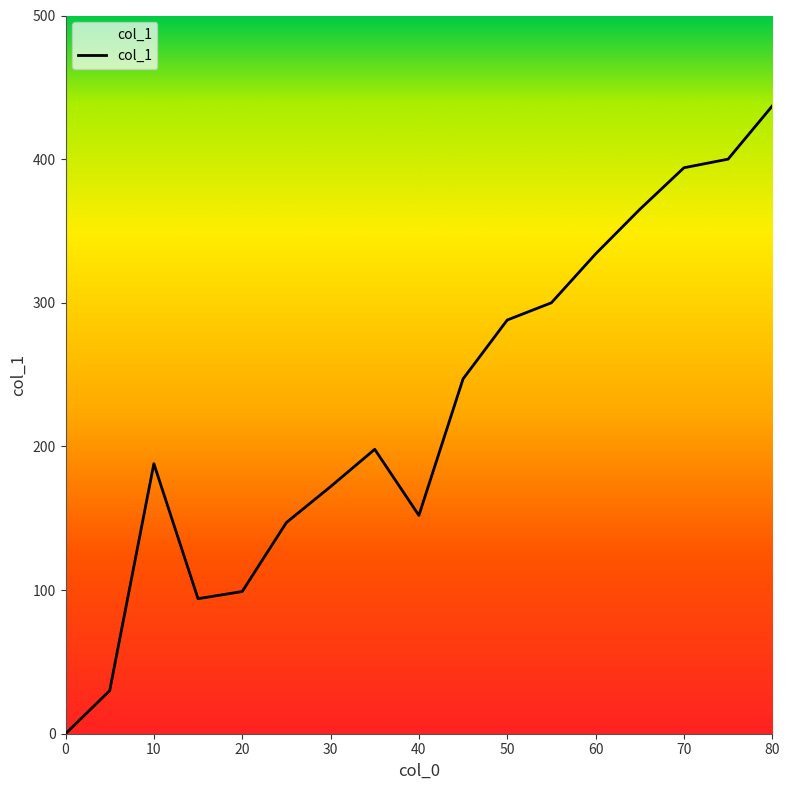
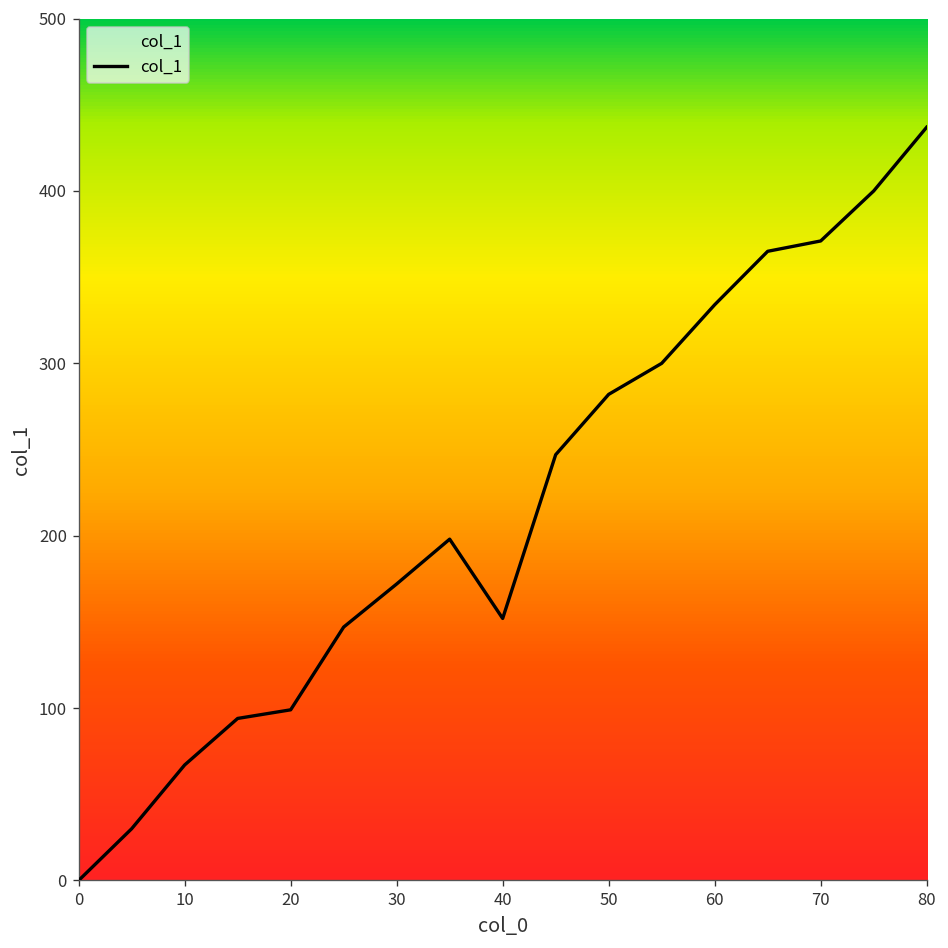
10: 188 -> 67
50: 288 -> 282
70: 394 -> 371
